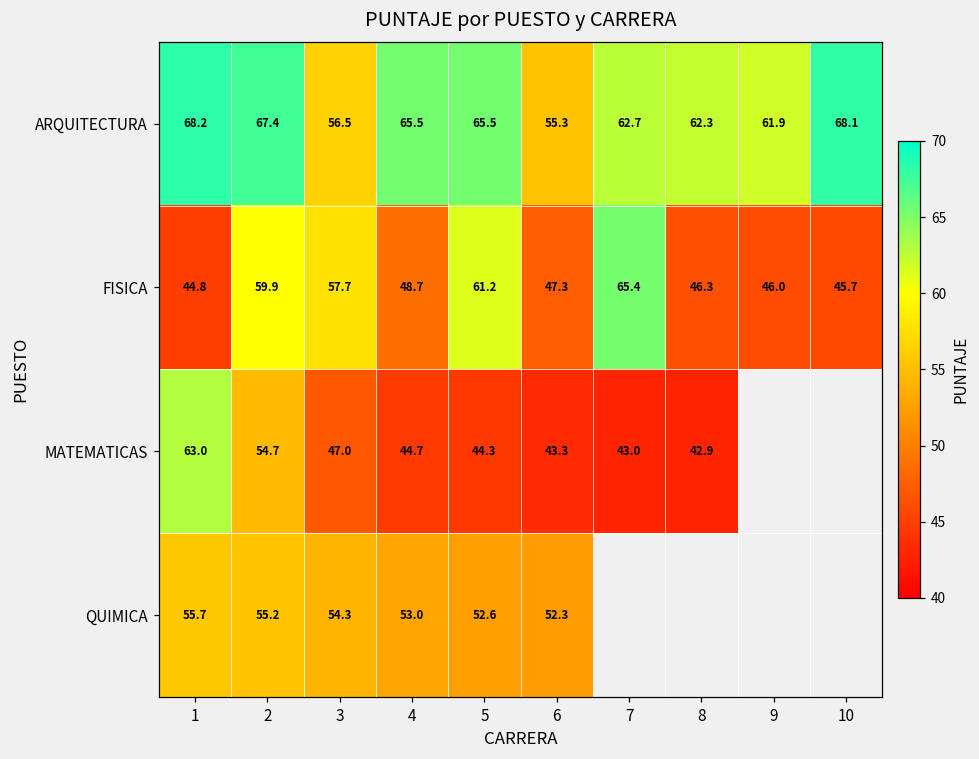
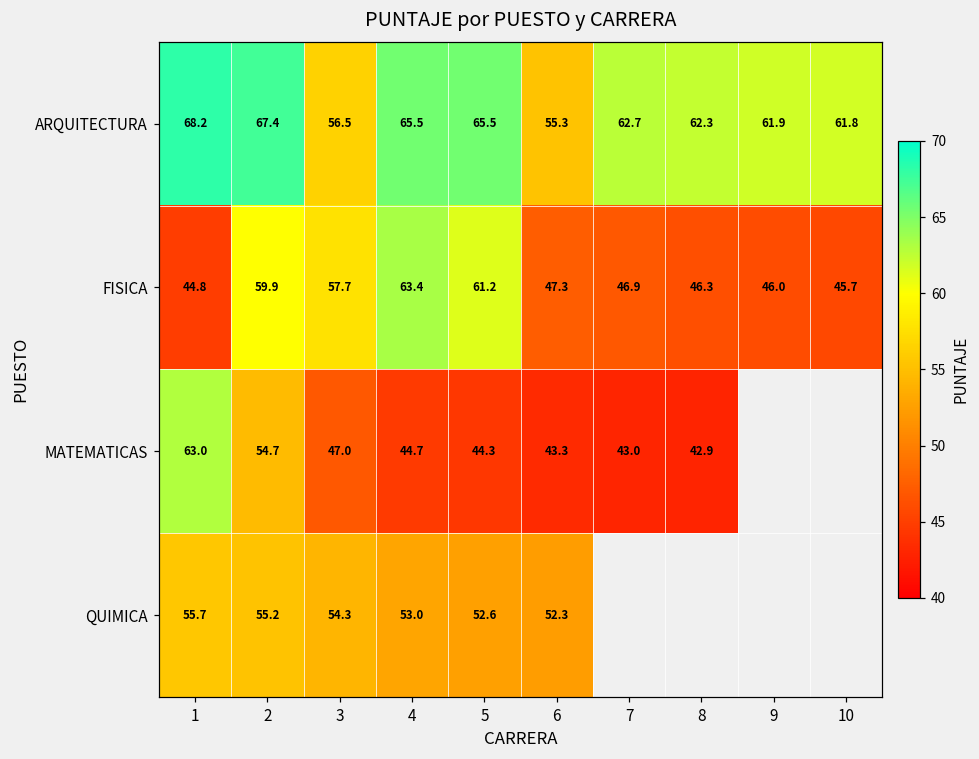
ARQUITECTURA, 10: 68.1 -> 61.8
FISICA, 4: 48.7 -> 63.4
FISICA, 7: 65.4 -> 46.9
